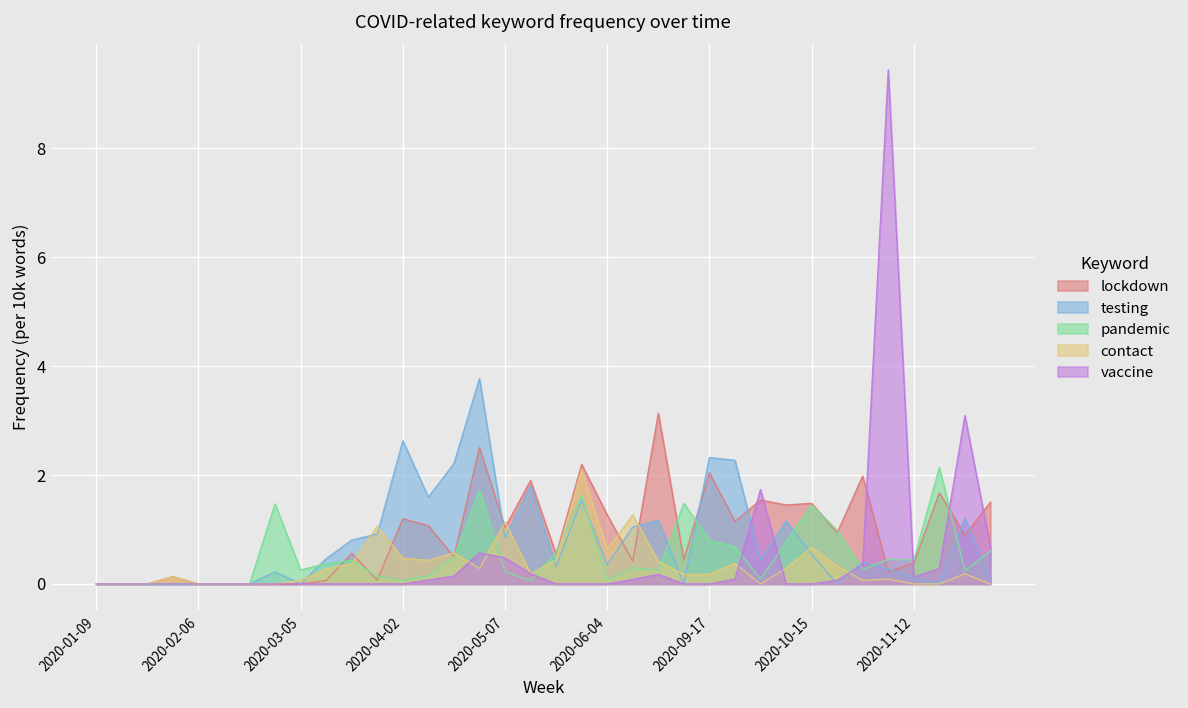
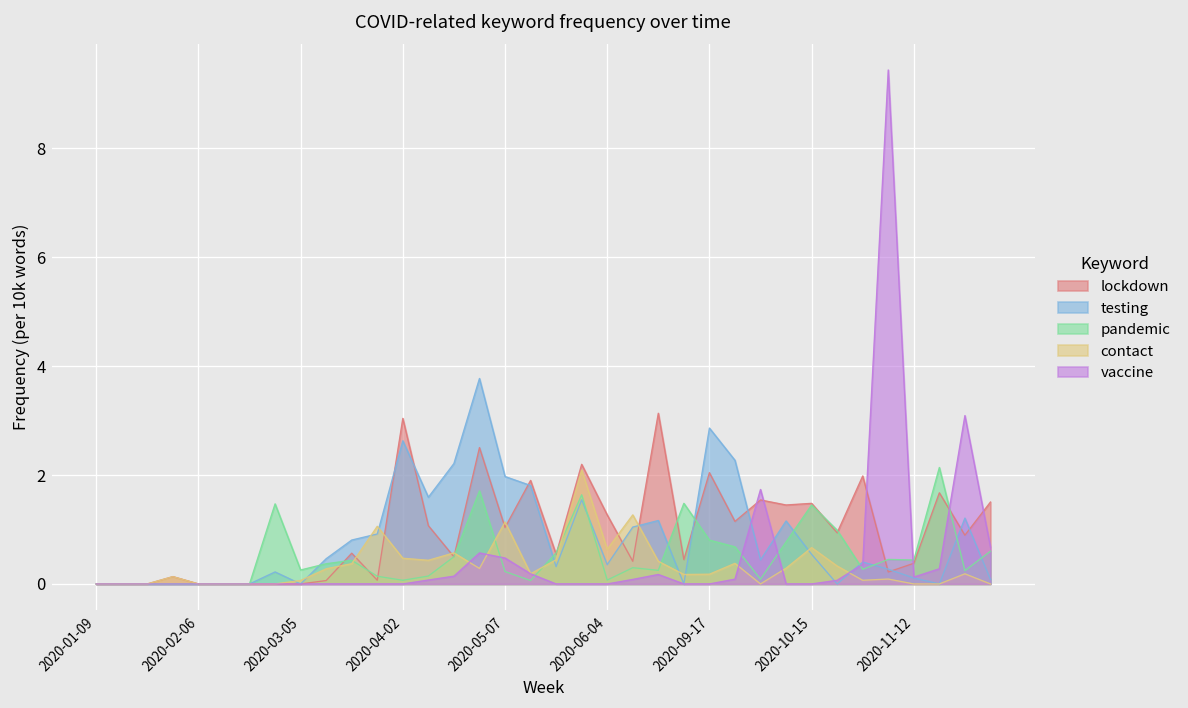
lockdown, 2020-04-02: 1.2 -> 3.0
testing, 2020-05-07: 0.9 -> 2.0
testing, 2020-09-17: 2.3 -> 2.9
